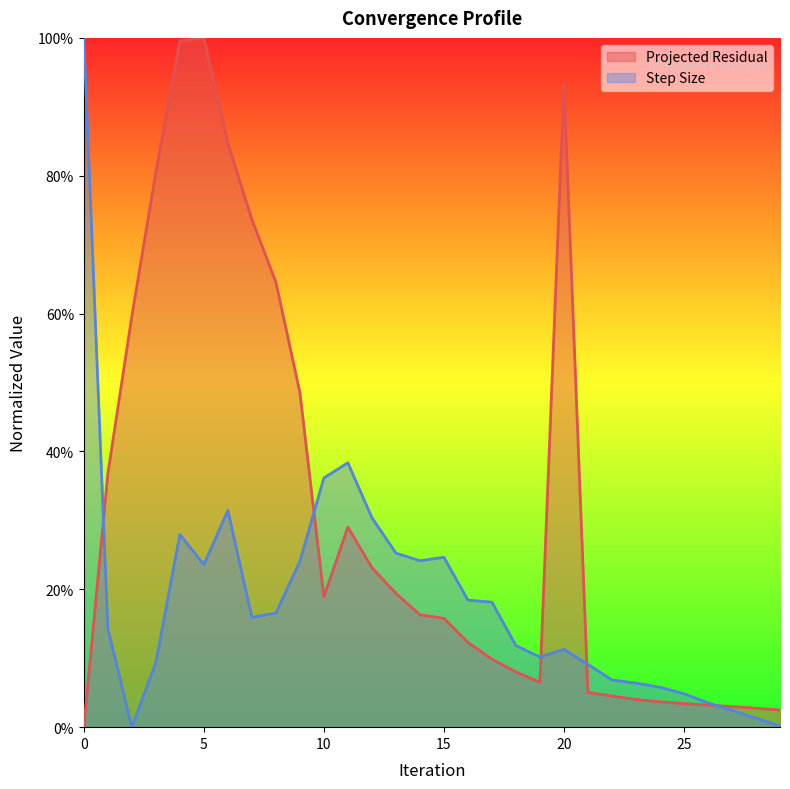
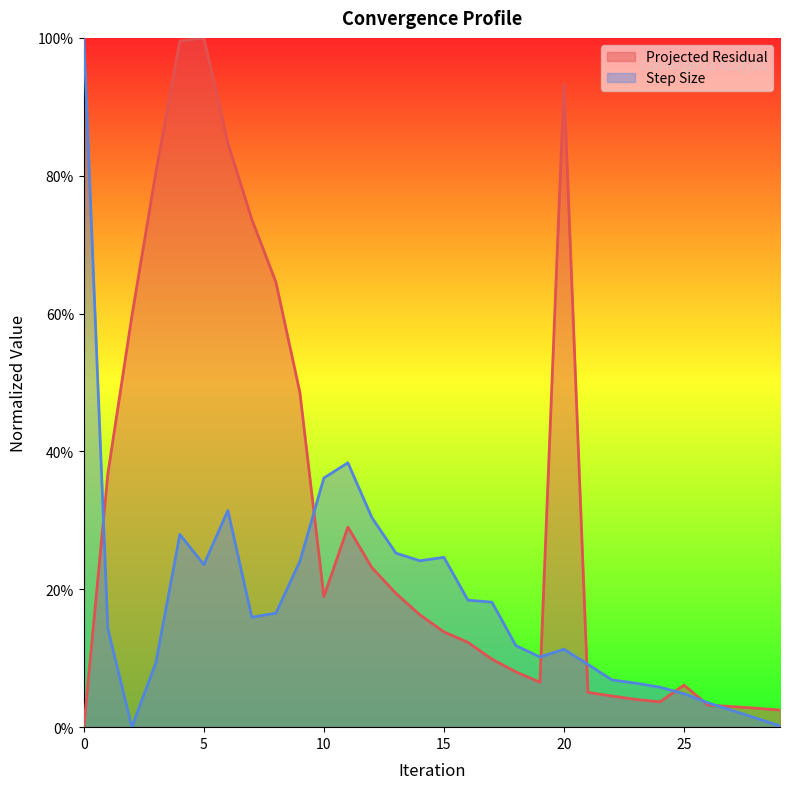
Projected Residual, 15: 16% -> 14%
Projected Residual, 25: 3% -> 6%
